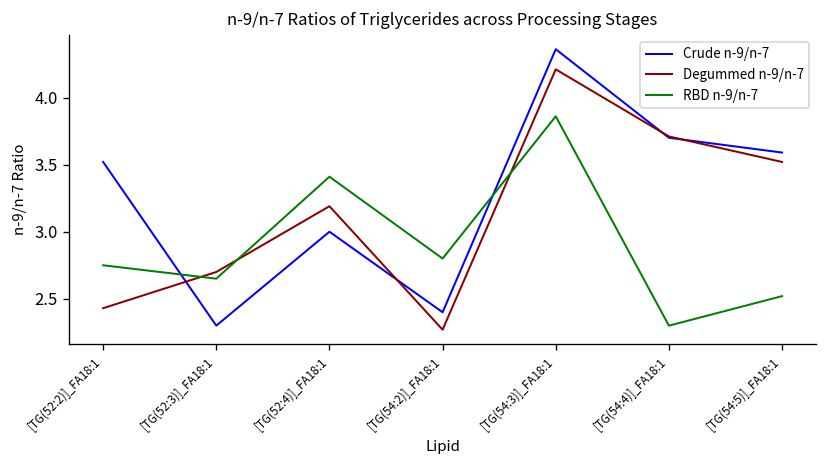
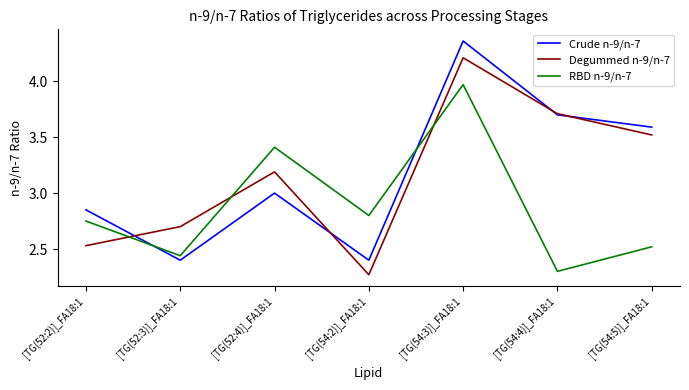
Crude n-9/n-7, [TG(52:2)]_FA18:1: 3.52 -> 2.85
Degummed n-9/n-7, [TG(52:2)]_FA18:1: 2.43 -> 2.53
Crude n-9/n-7, [TG(52:3)]_FA18:1: 2.3 -> 2.4
RBD n-9/n-7, [TG(52:3)]_FA18:1: 2.65 -> 2.44
RBD n-9/n-7, [TG(54:3)]_FA18:1: 3.86 -> 3.97
